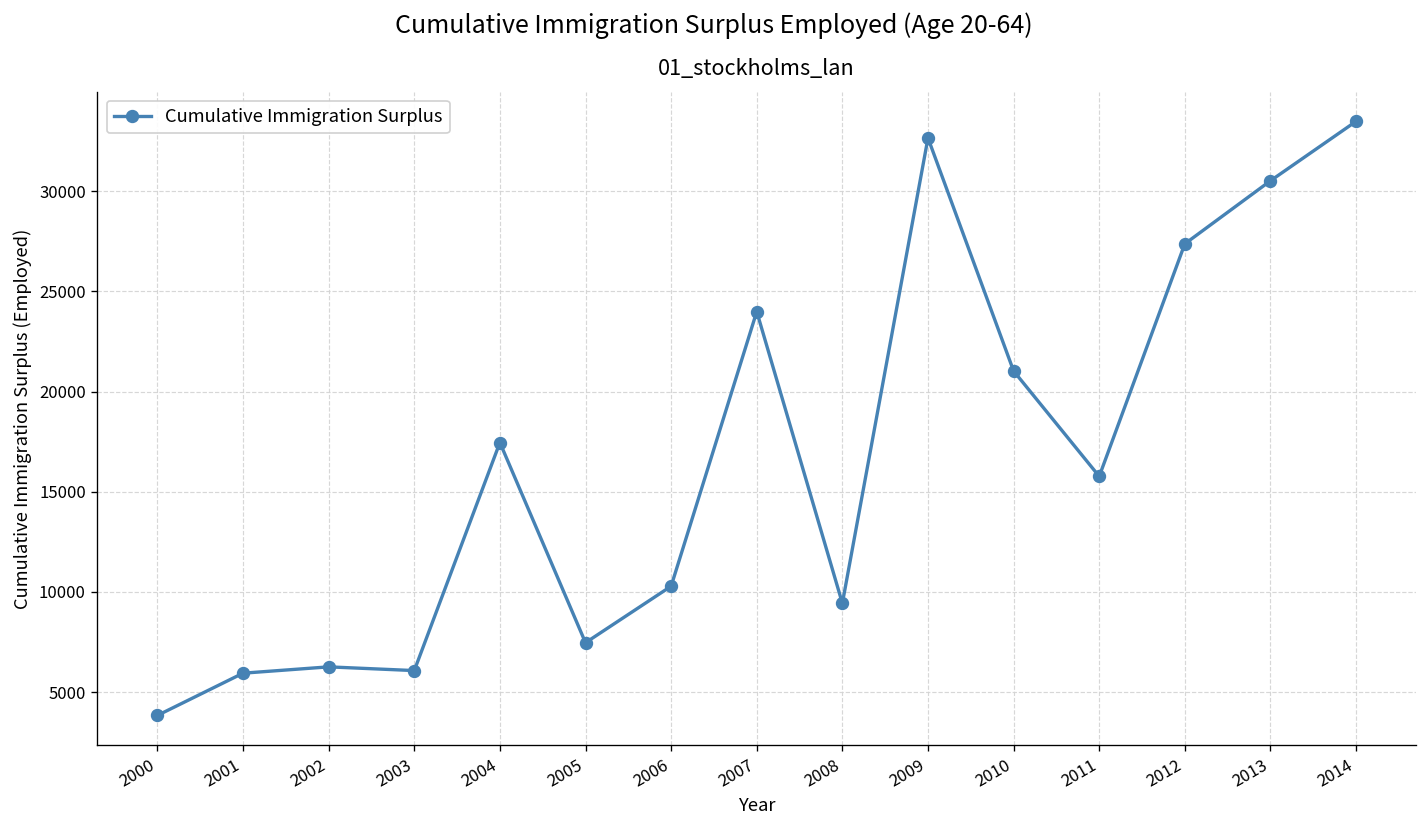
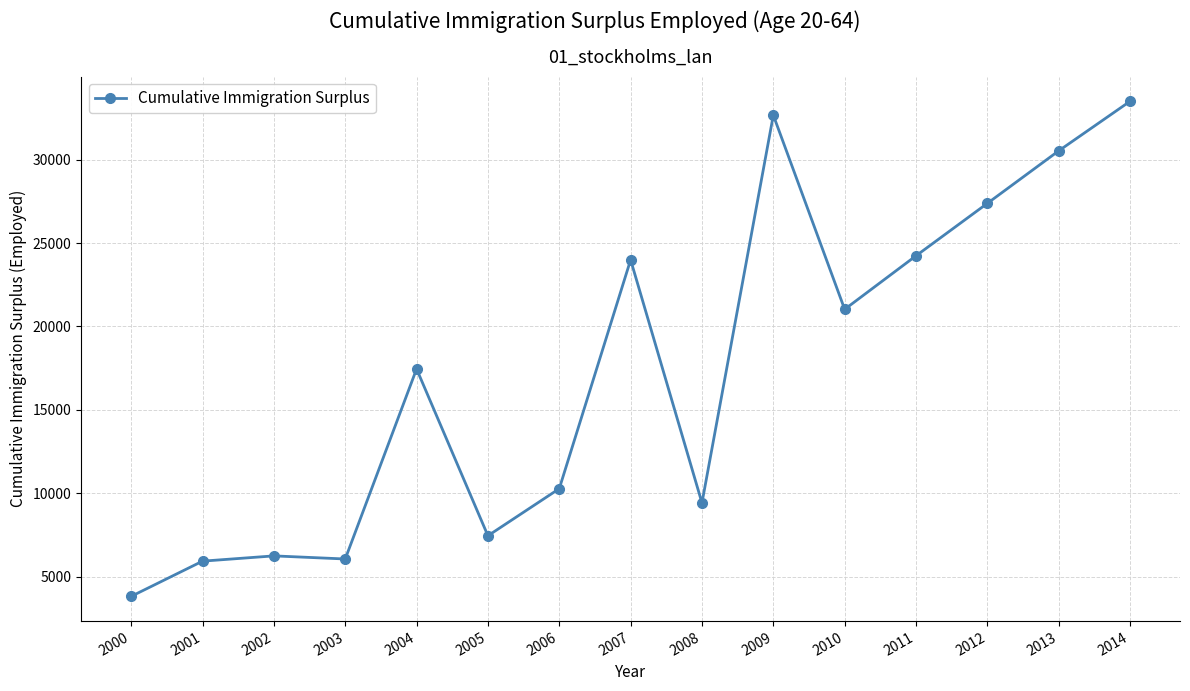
2011: 15800 -> 24200
